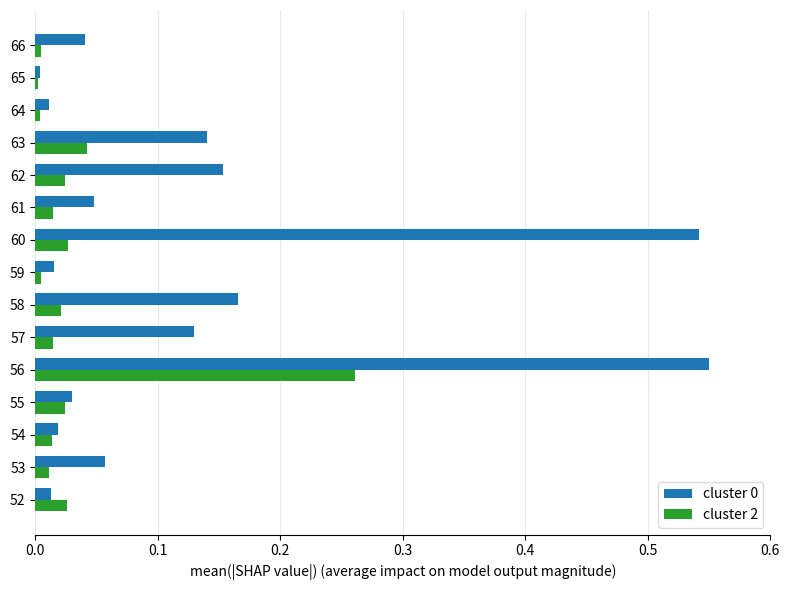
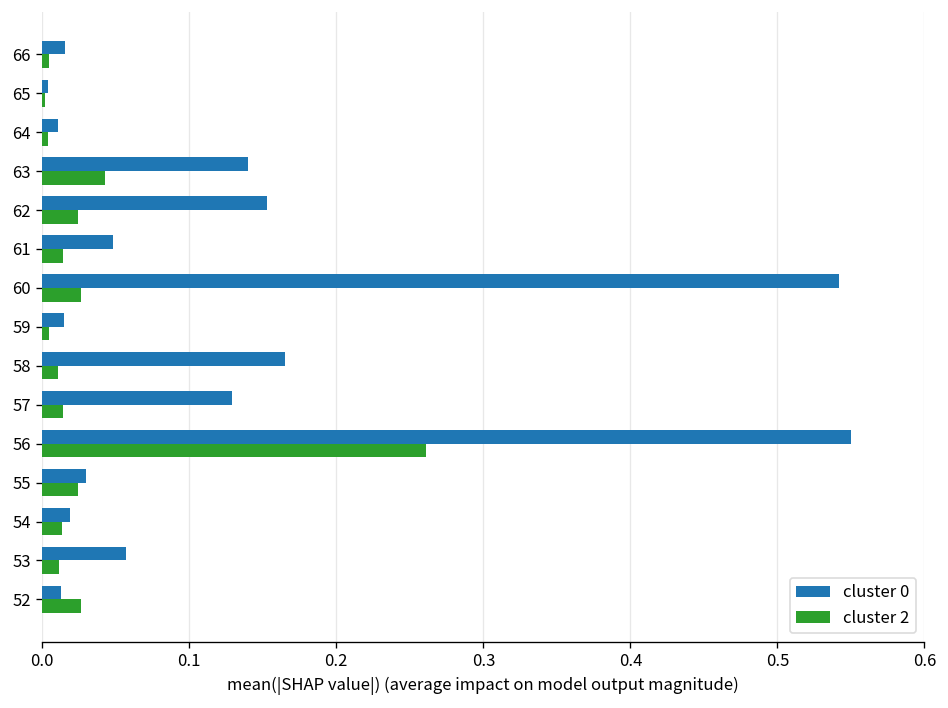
cluster 0, 66: 0.041 -> 0.015
cluster 2, 58: 0.021 -> 0.011
